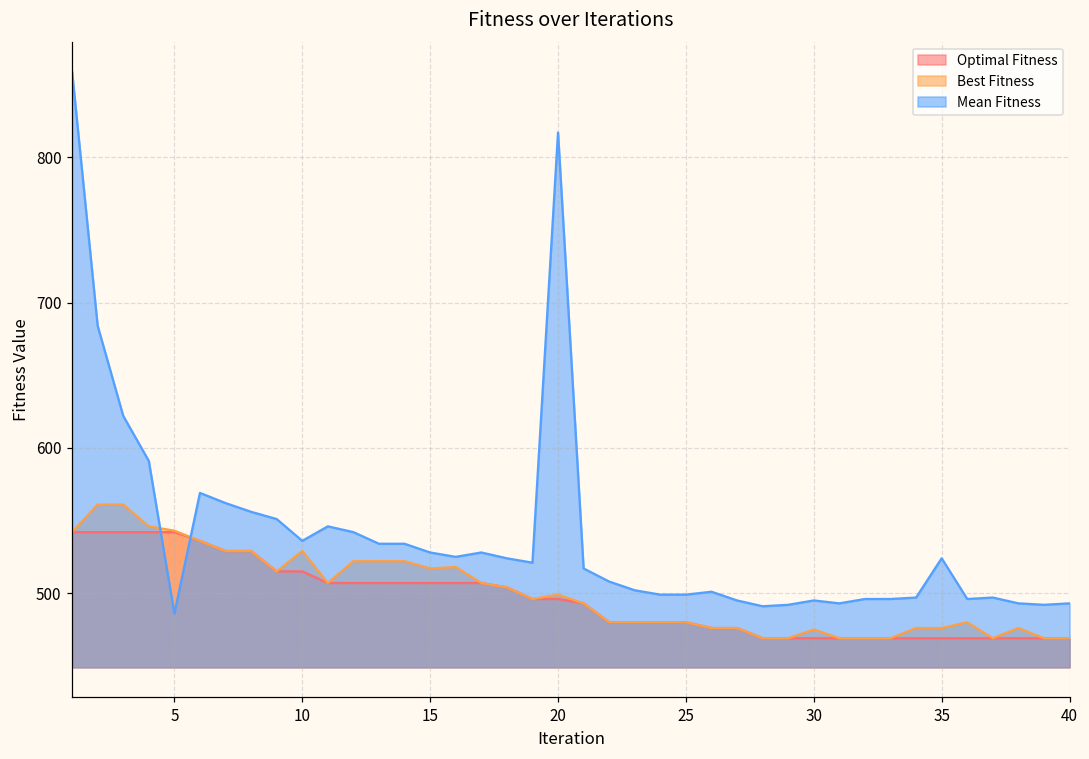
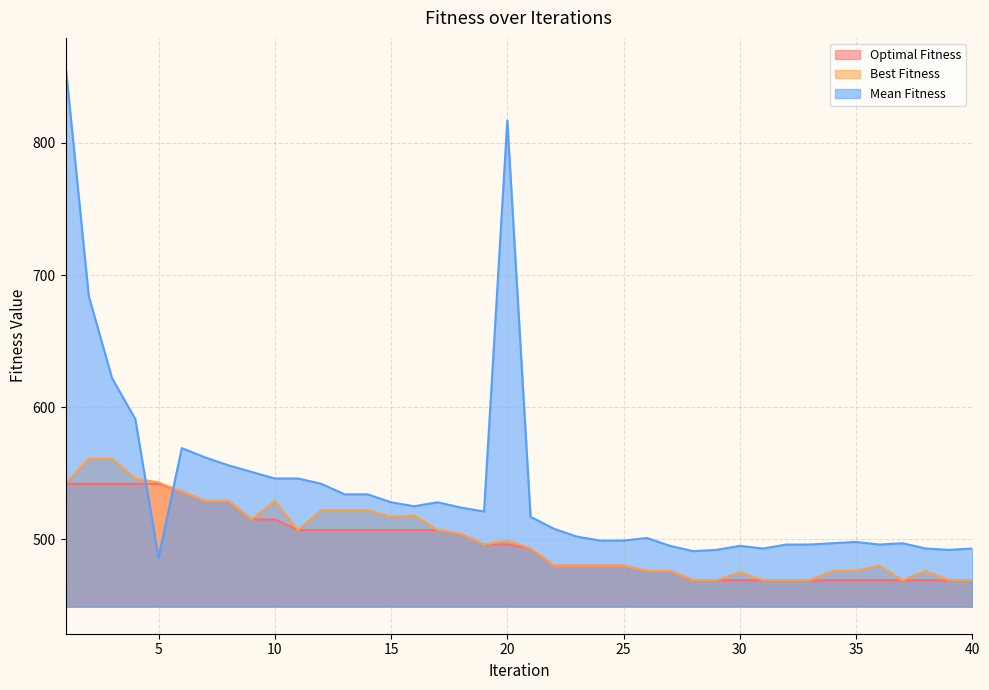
Mean Fitness, 10: 536 -> 546
Mean Fitness, 35: 524 -> 498
